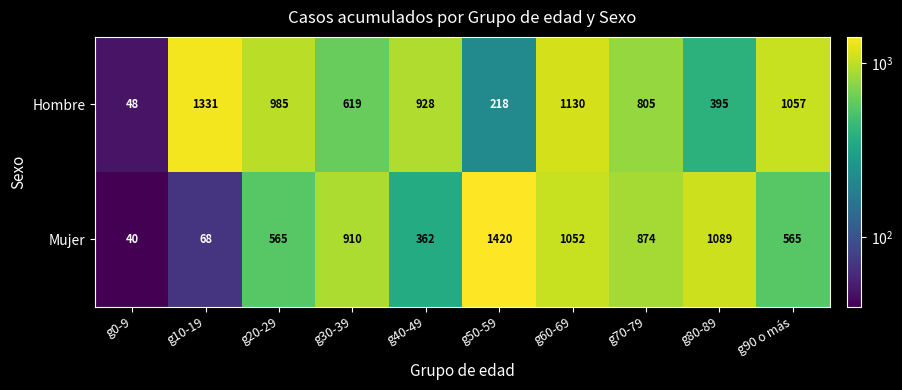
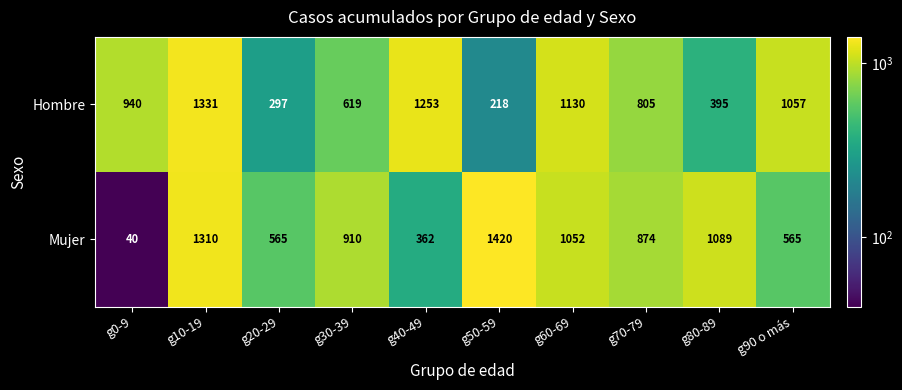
Hombre, g0-9: 48 -> 940
Hombre, g20-29: 985 -> 297
Hombre, g40-49: 928 -> 1253
Mujer, g10-19: 68 -> 1310
